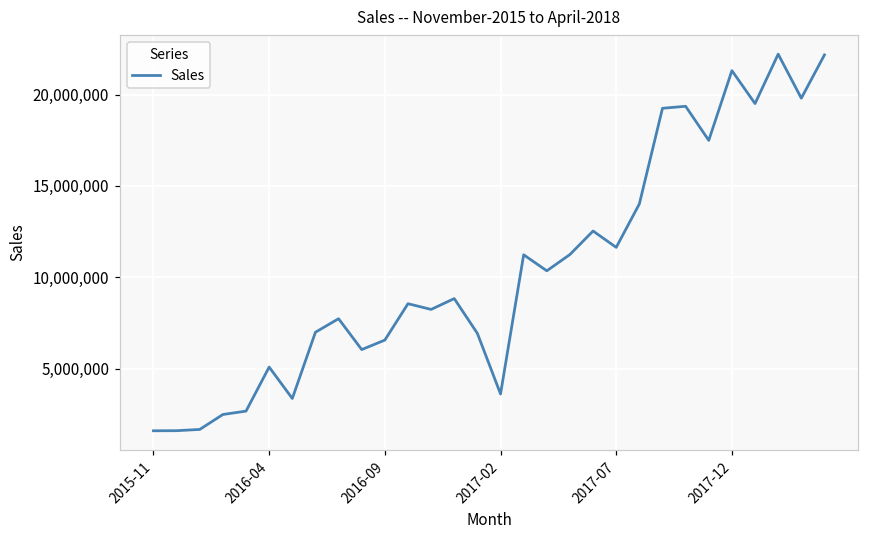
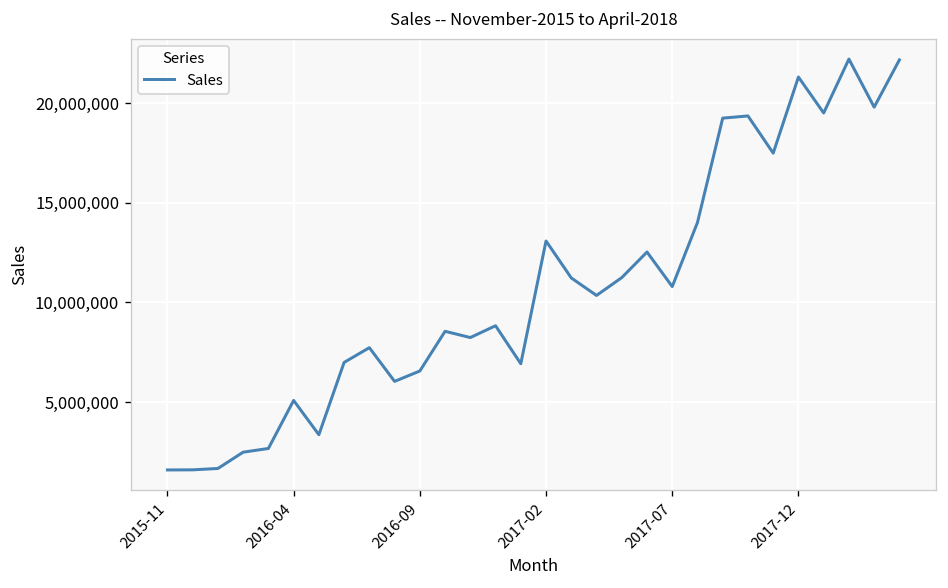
2017-02: 3,600,000 -> 13,100,000
2017-07: 11,600,000 -> 10,800,000
